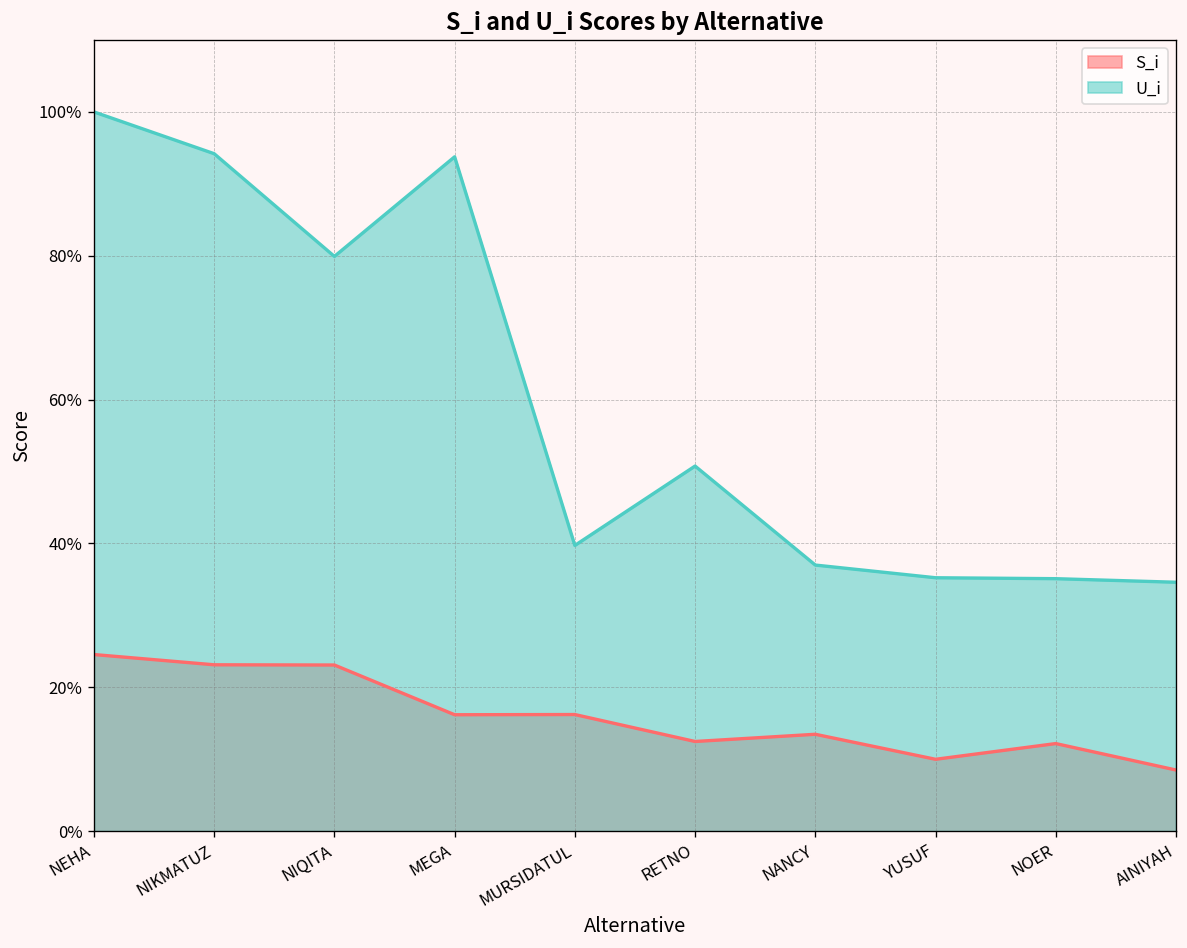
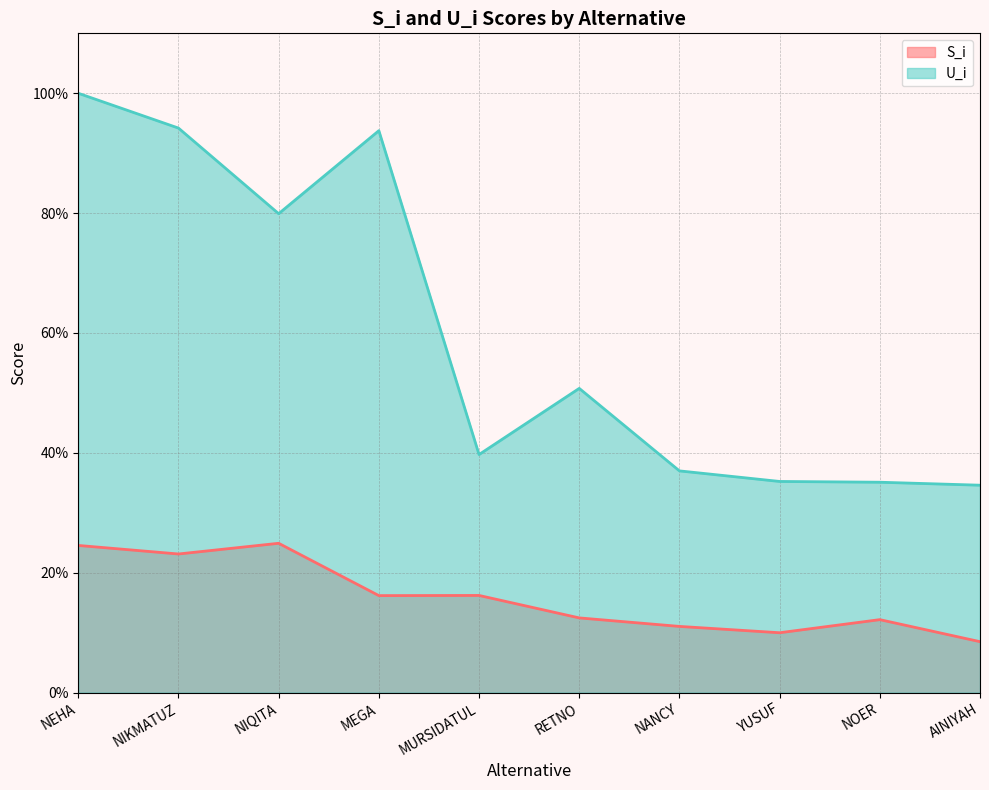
S_i, NIQITA: 23% -> 25%
S_i, NANCY: 13% -> 11%
